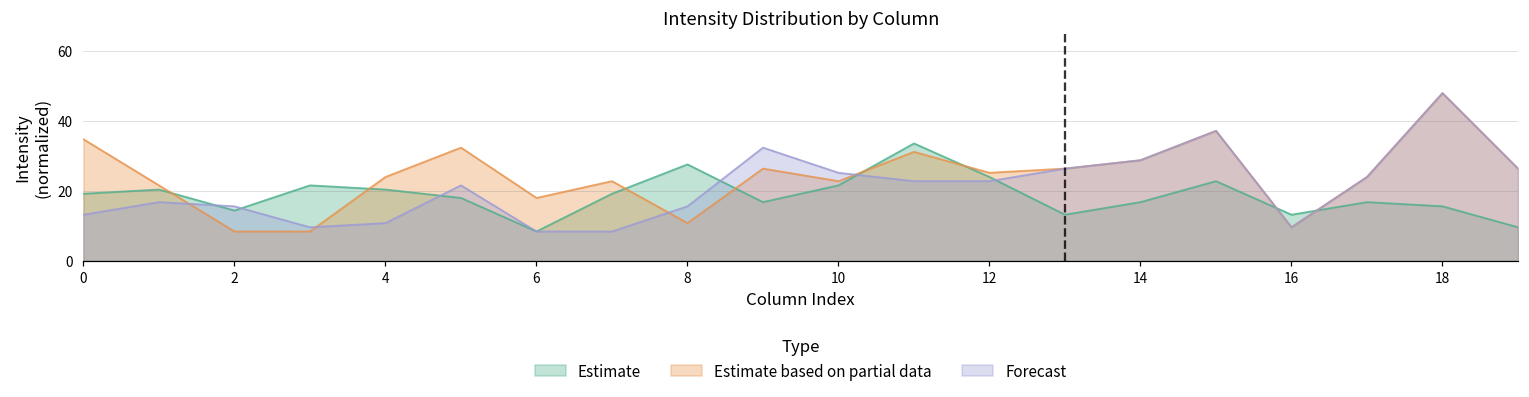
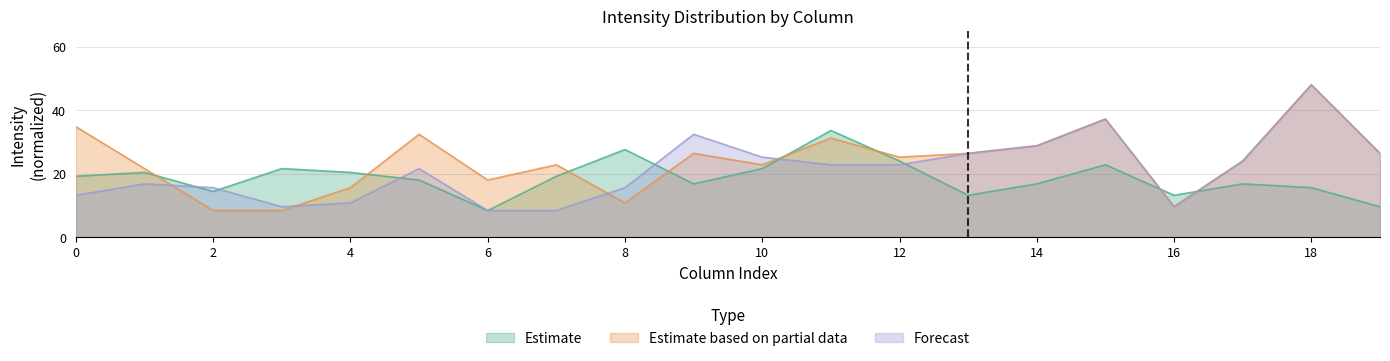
Estimate based on partial data, 4: 24 -> 16
